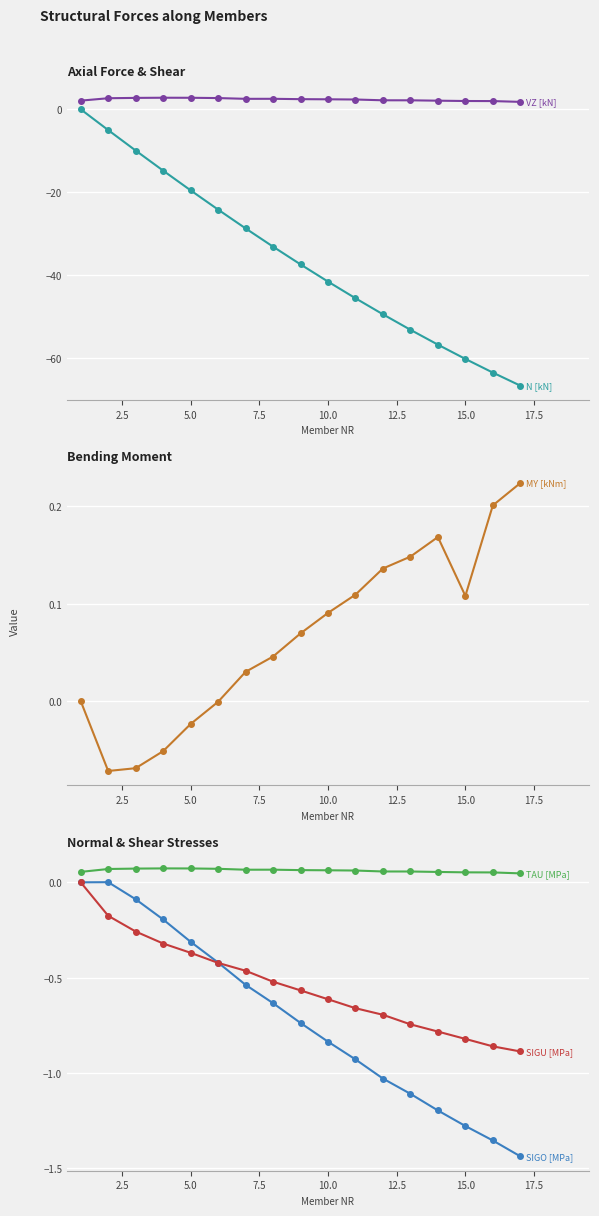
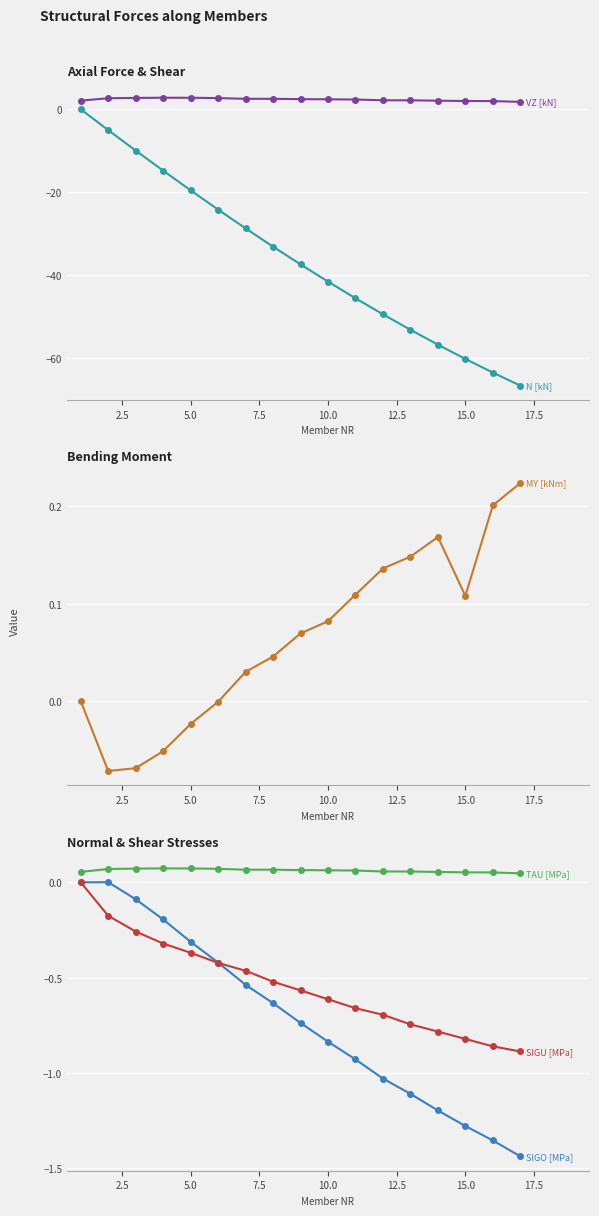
Bending Moment, 10.0: 0.09 -> 0.08
